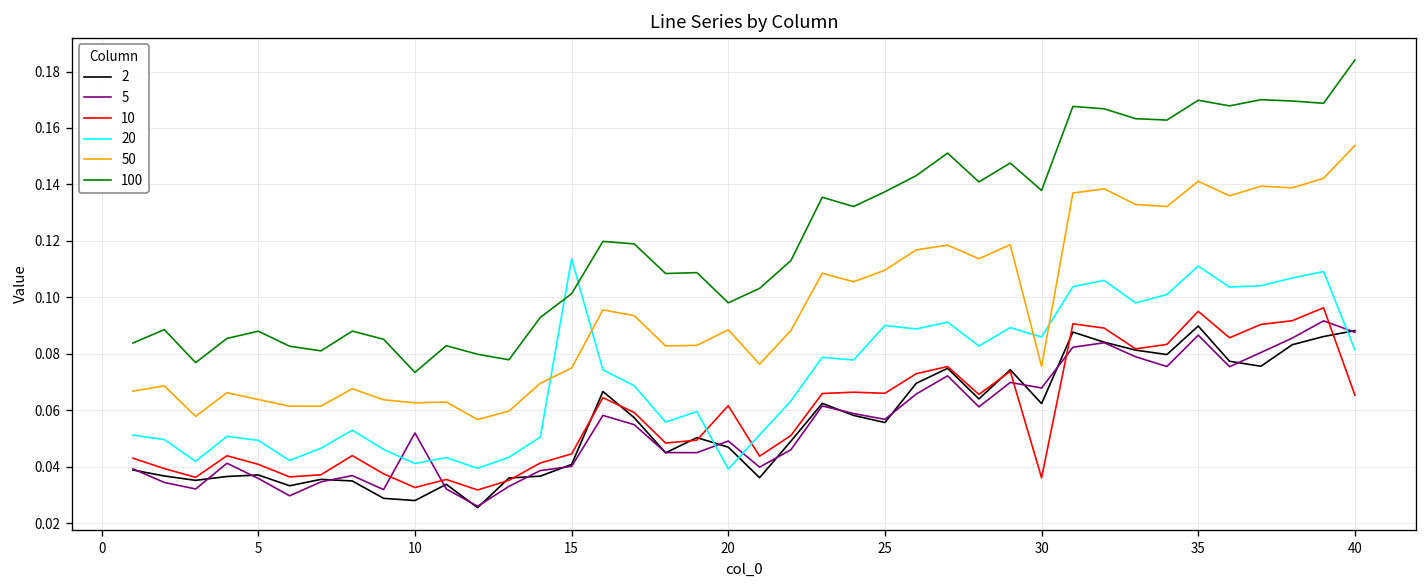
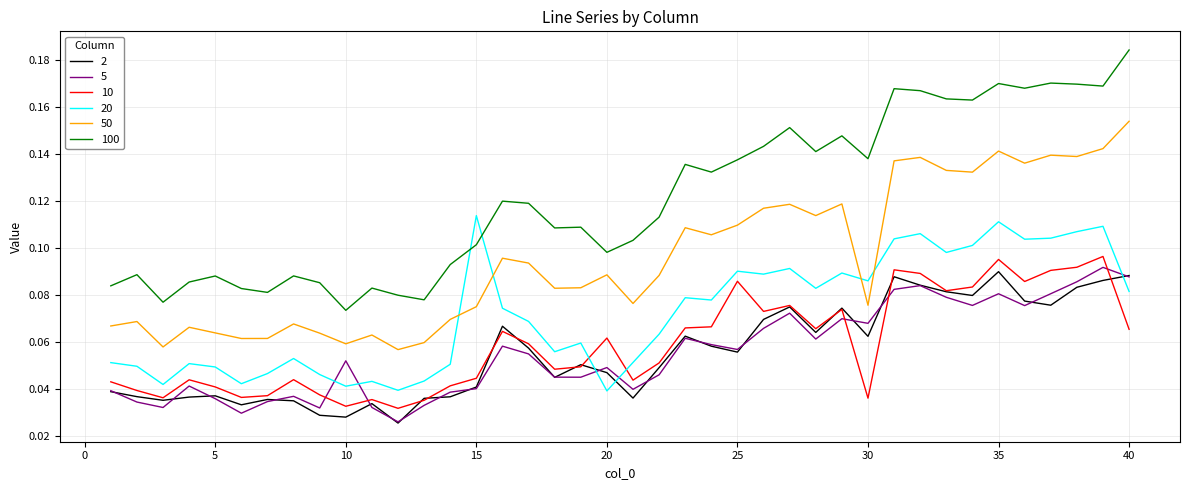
50, 10: 0.063 -> 0.059
10, 25: 0.066 -> 0.086
5, 35: 0.087 -> 0.080
